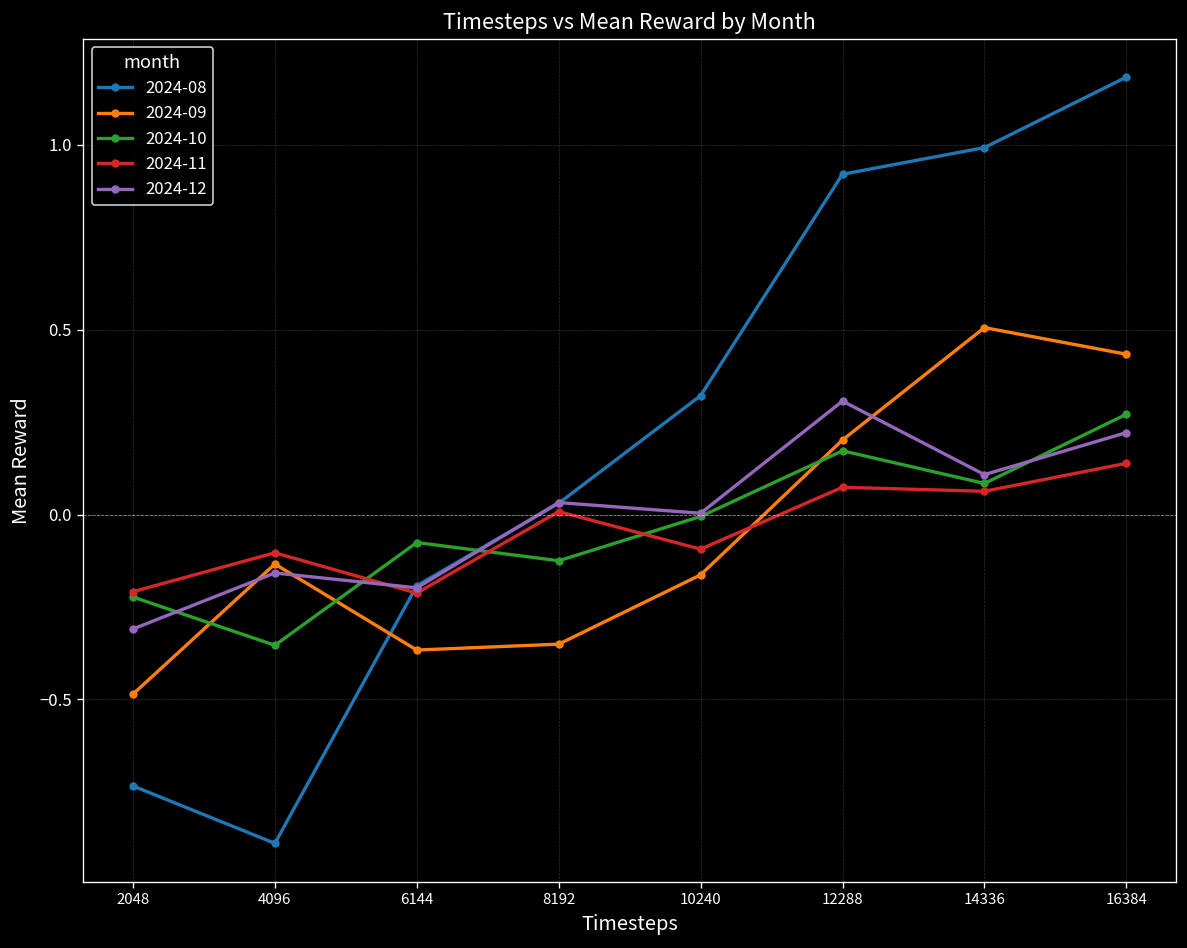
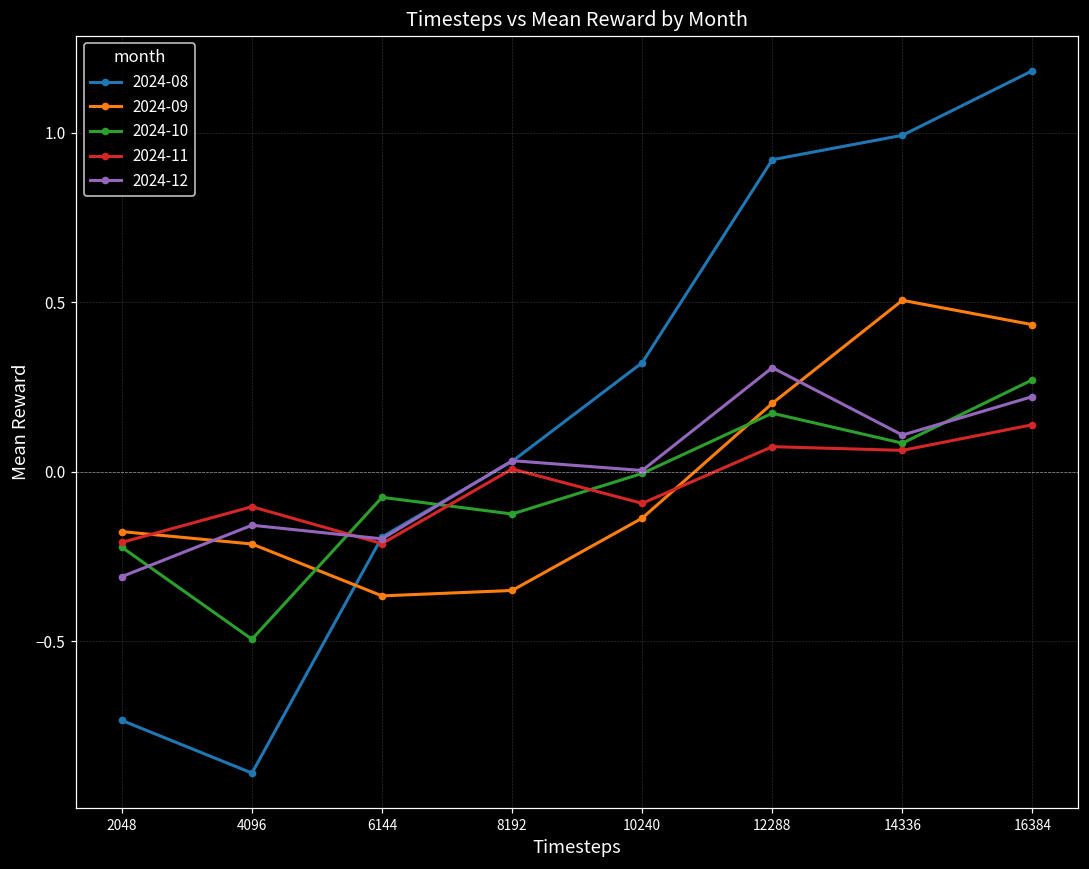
2024-09, 2048: -0.49 -> -0.18
2024-09, 4096: -0.13 -> -0.21
2024-10, 4096: -0.35 -> -0.49
2024-09, 10240: -0.16 -> -0.14
